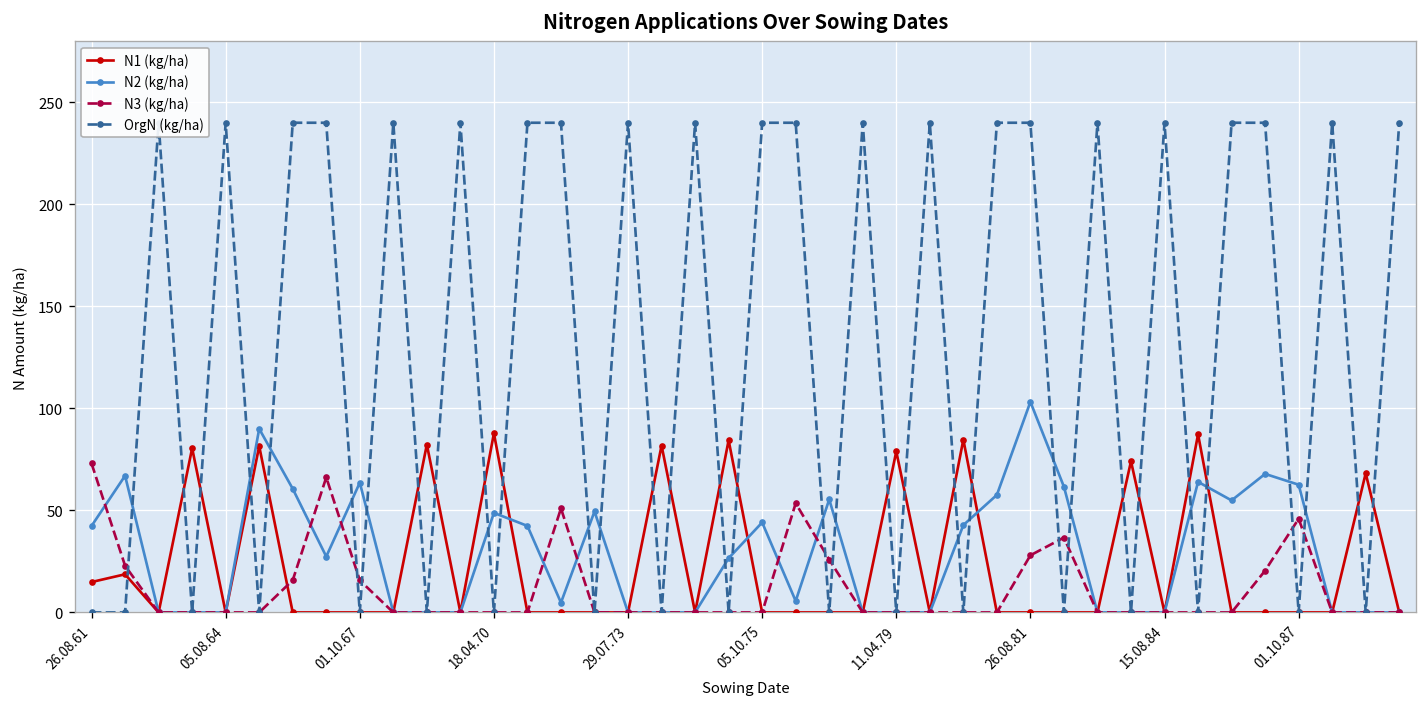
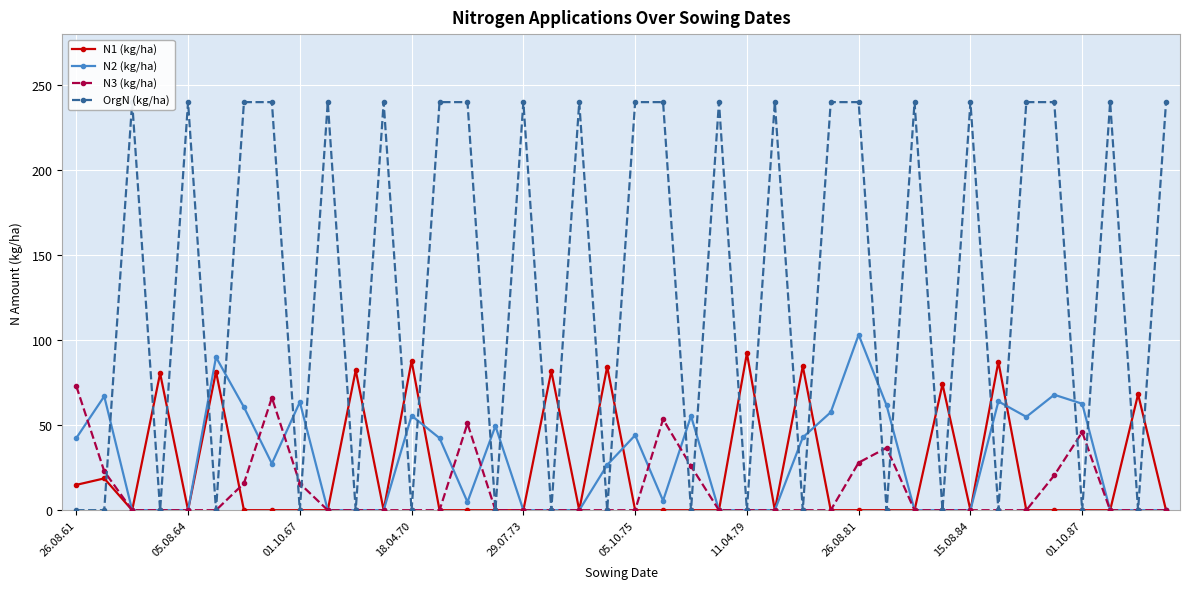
N2 (kg/ha), 18.04.70: 49 -> 56
N1 (kg/ha), 11.04.79: 79 -> 92
